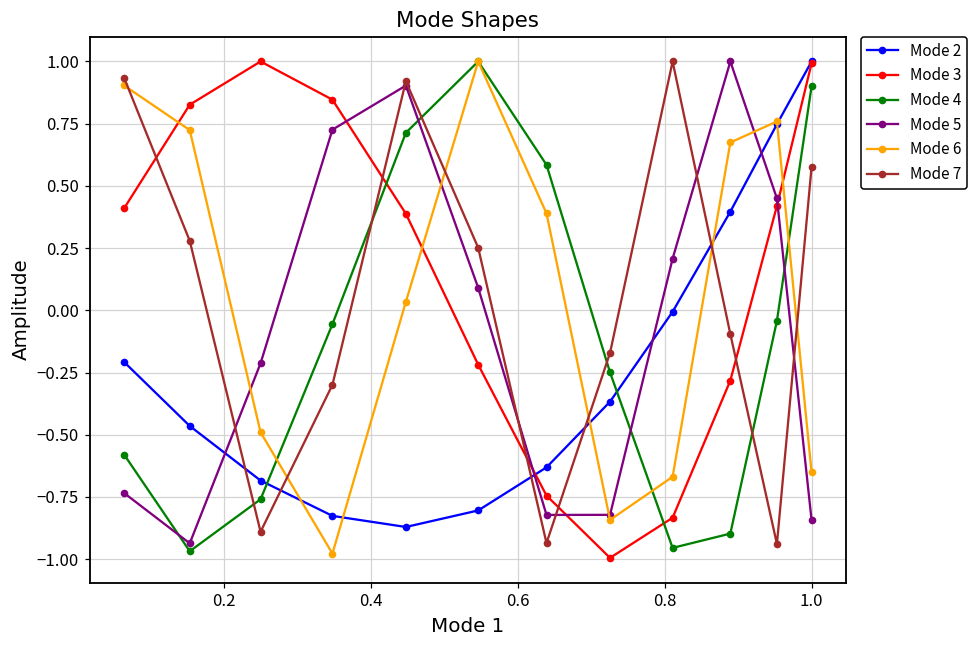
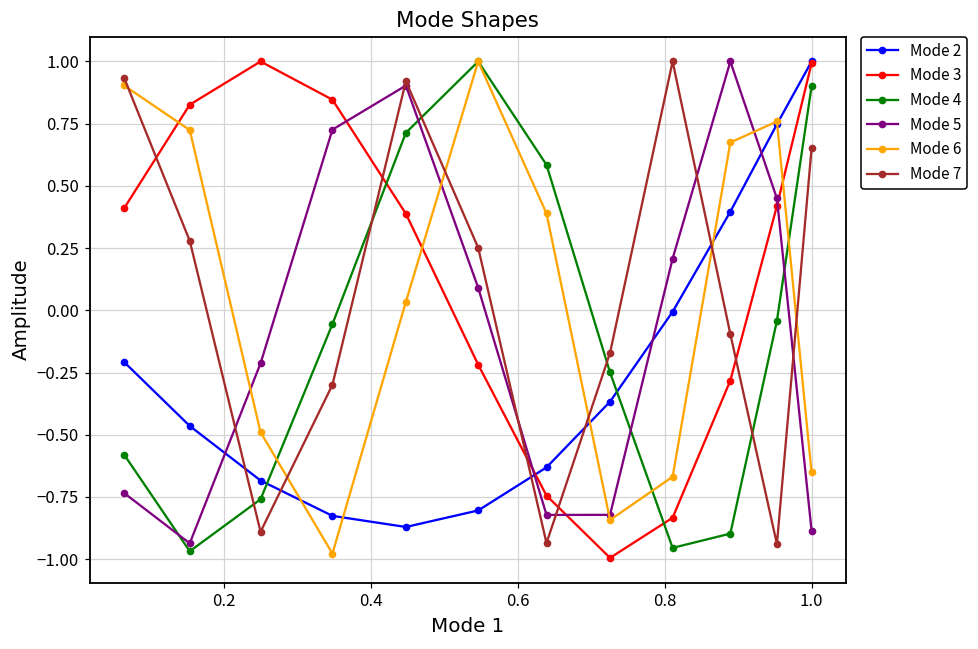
Mode 5, 1.0: -0.84 -> -0.89
Mode 7, 1.0: 0.58 -> 0.65
